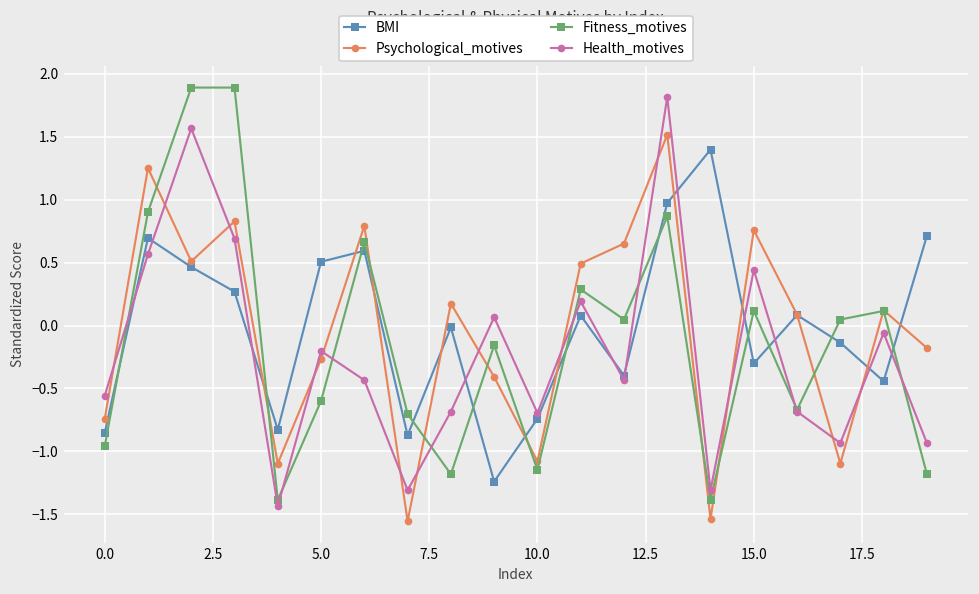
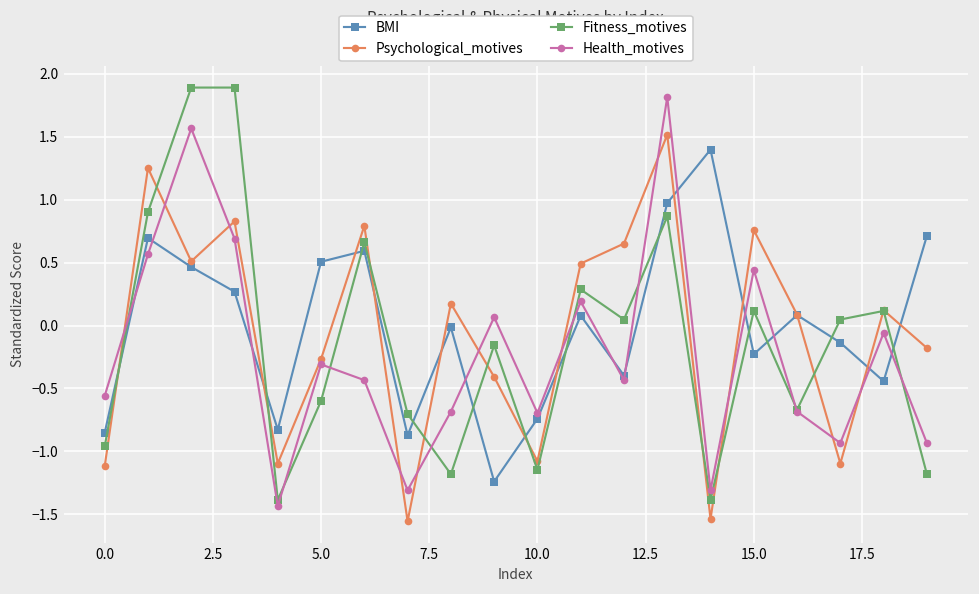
Psychological_motives, 0.0: -0.74 -> -1.12
Health_motives, 5.0: -0.20 -> -0.31
BMI, 15.0: -0.30 -> -0.23
